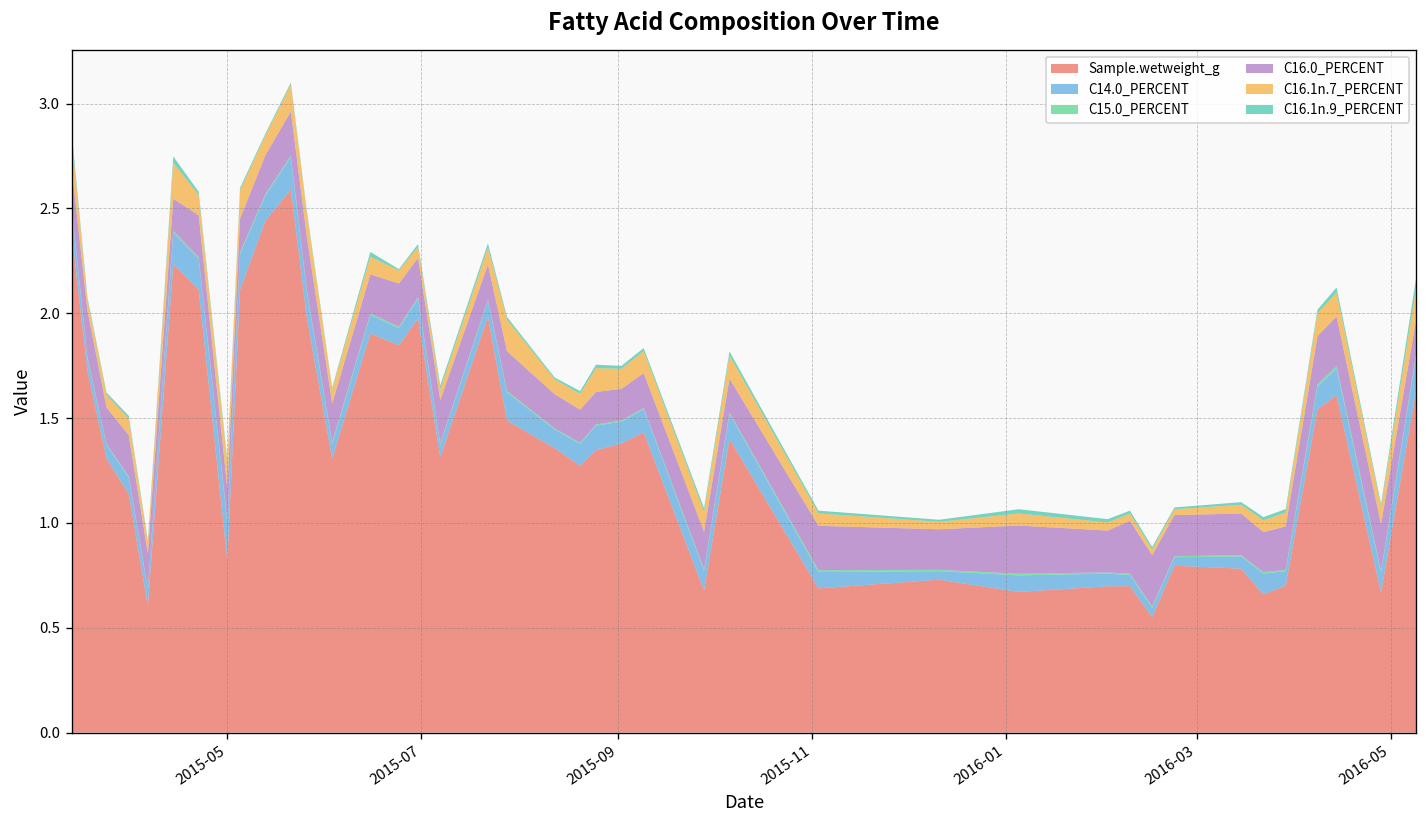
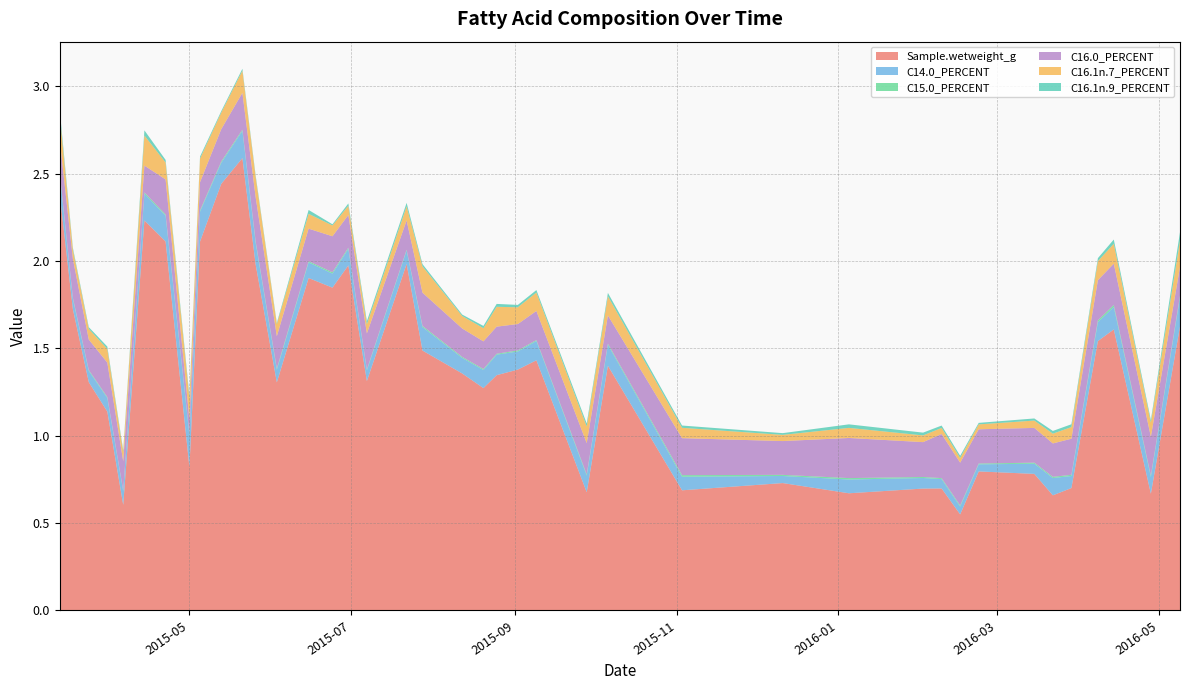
C16.0_PERCENT, 2015-05: 0.16 -> 0.08
